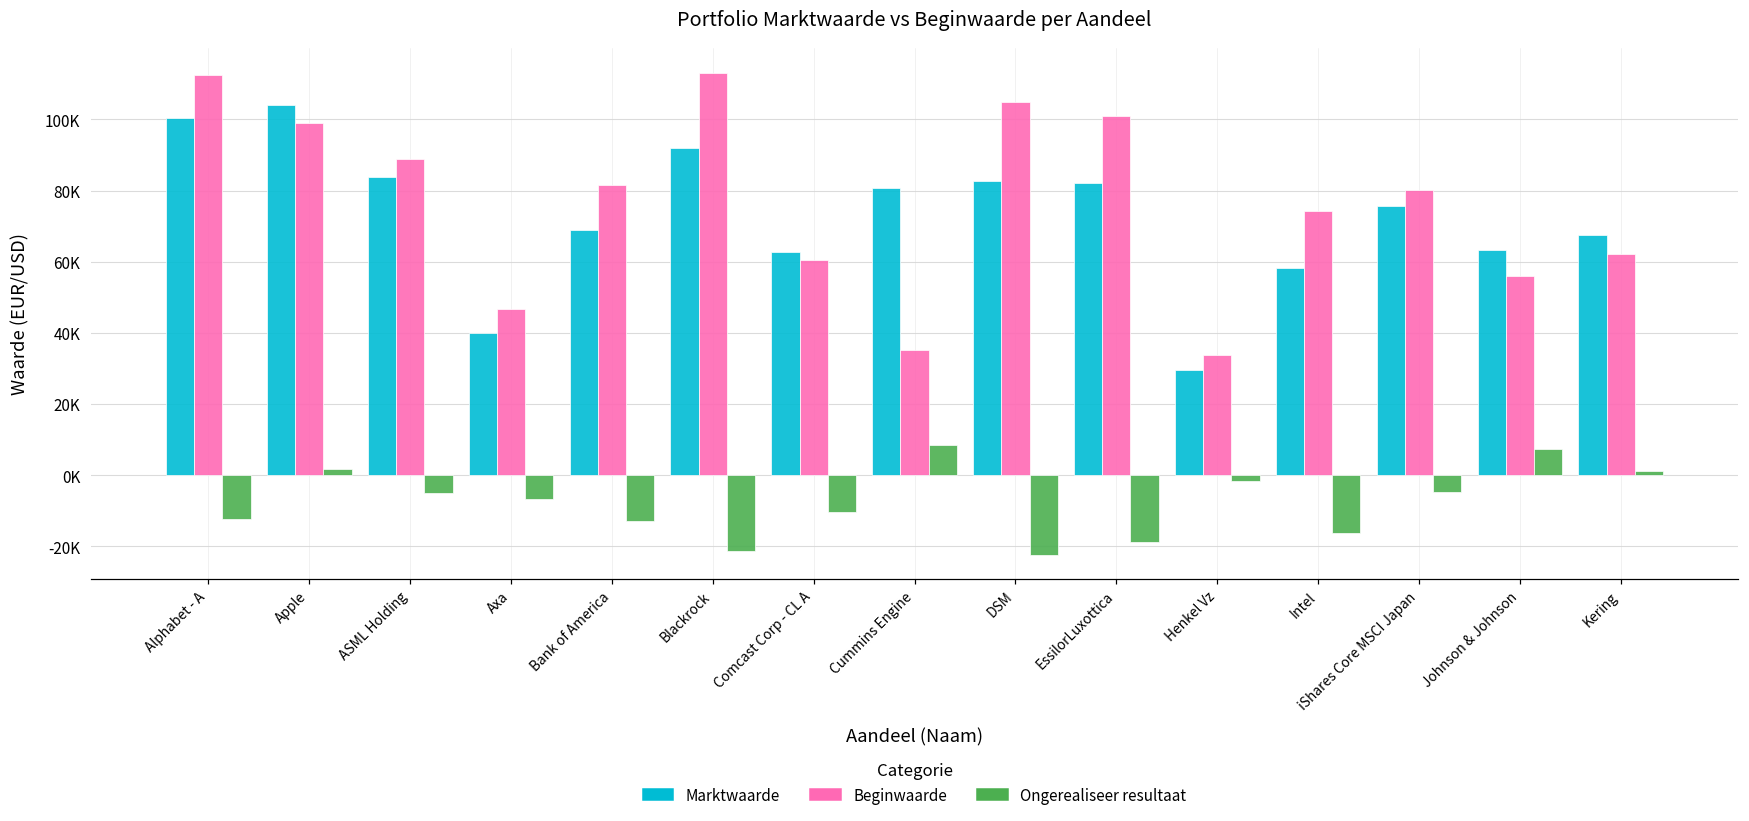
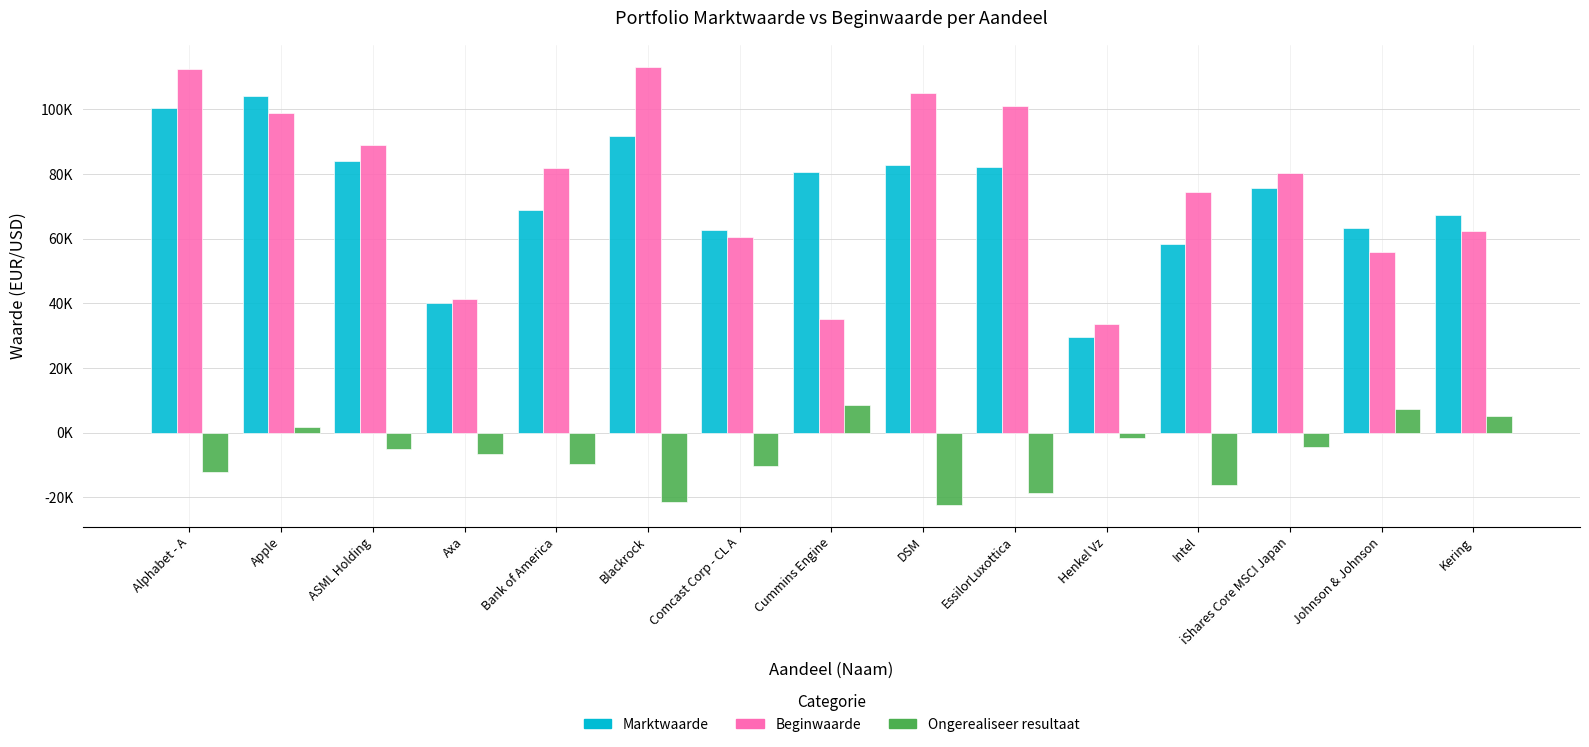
Beginwaarde, Axa: 47000 -> 41000
Ongerealiseer resultaat, Bank of America: -13000 -> -10000
Ongerealiseer resultaat, Kering: 1000 -> 5000
